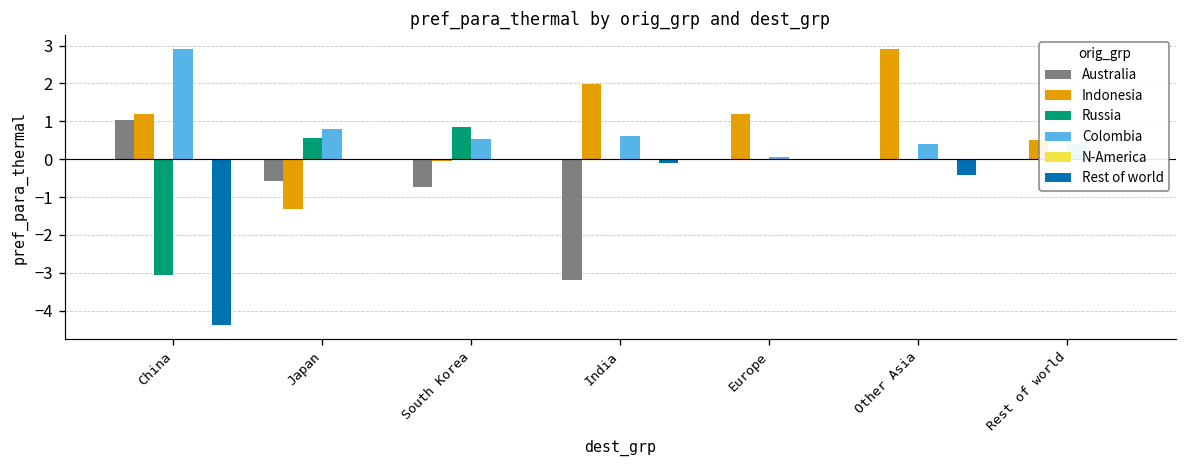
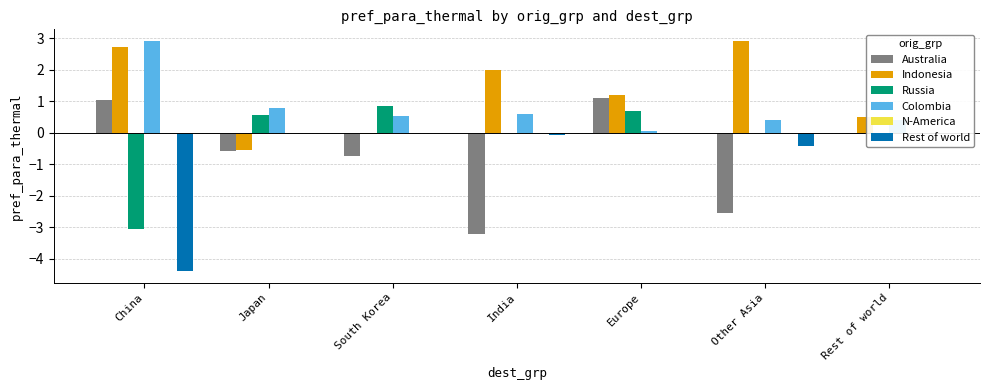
Indonesia, China: 1.2 -> 2.7
Indonesia, Japan: -1.3 -> -0.5
Australia, Europe: 0.0 -> 1.1
Russia, Europe: 0.0 -> 0.7
Australia, Other Asia: 0.0 -> -2.5
